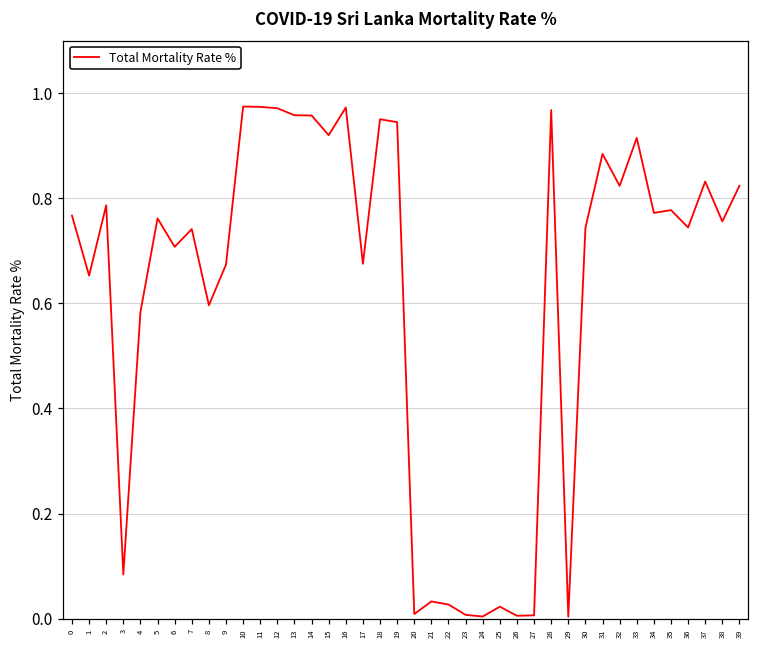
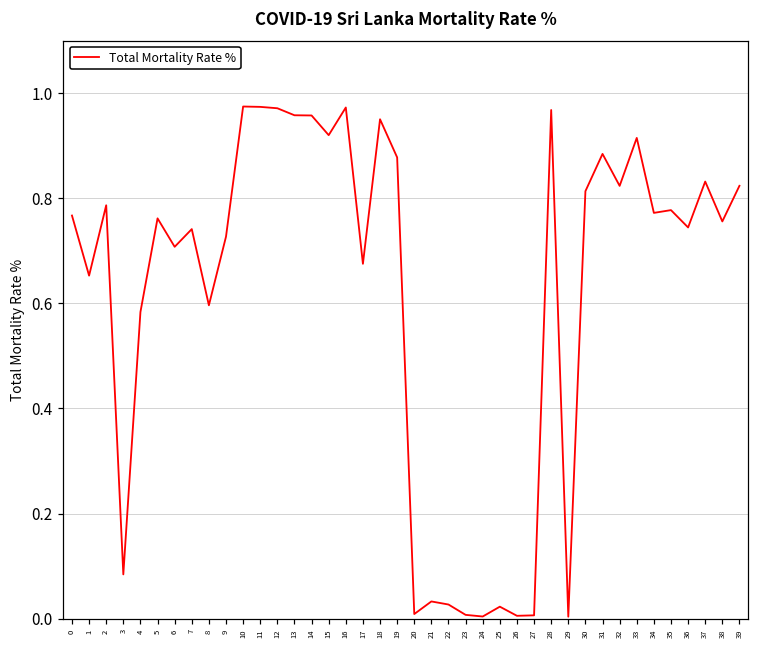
9: 0.67 -> 0.73
19: 0.94 -> 0.88
30: 0.74 -> 0.81
